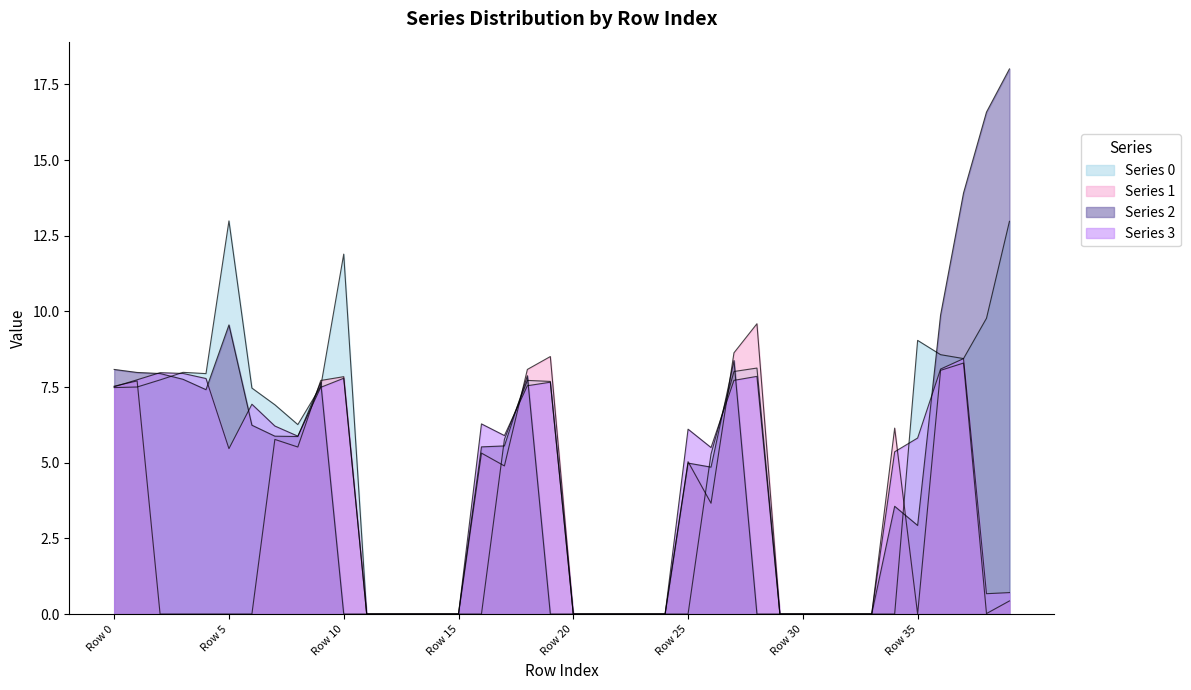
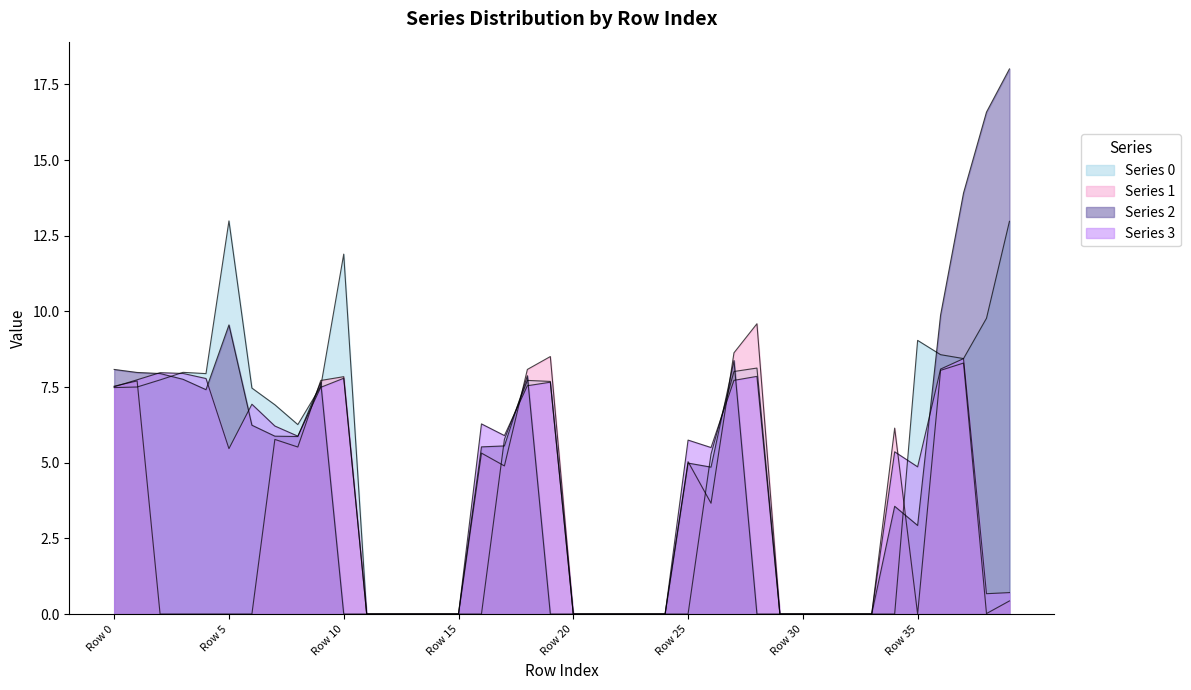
Series 3, Row 25: 6.1 -> 5.7
Series 3, Row 35: 5.8 -> 4.9
